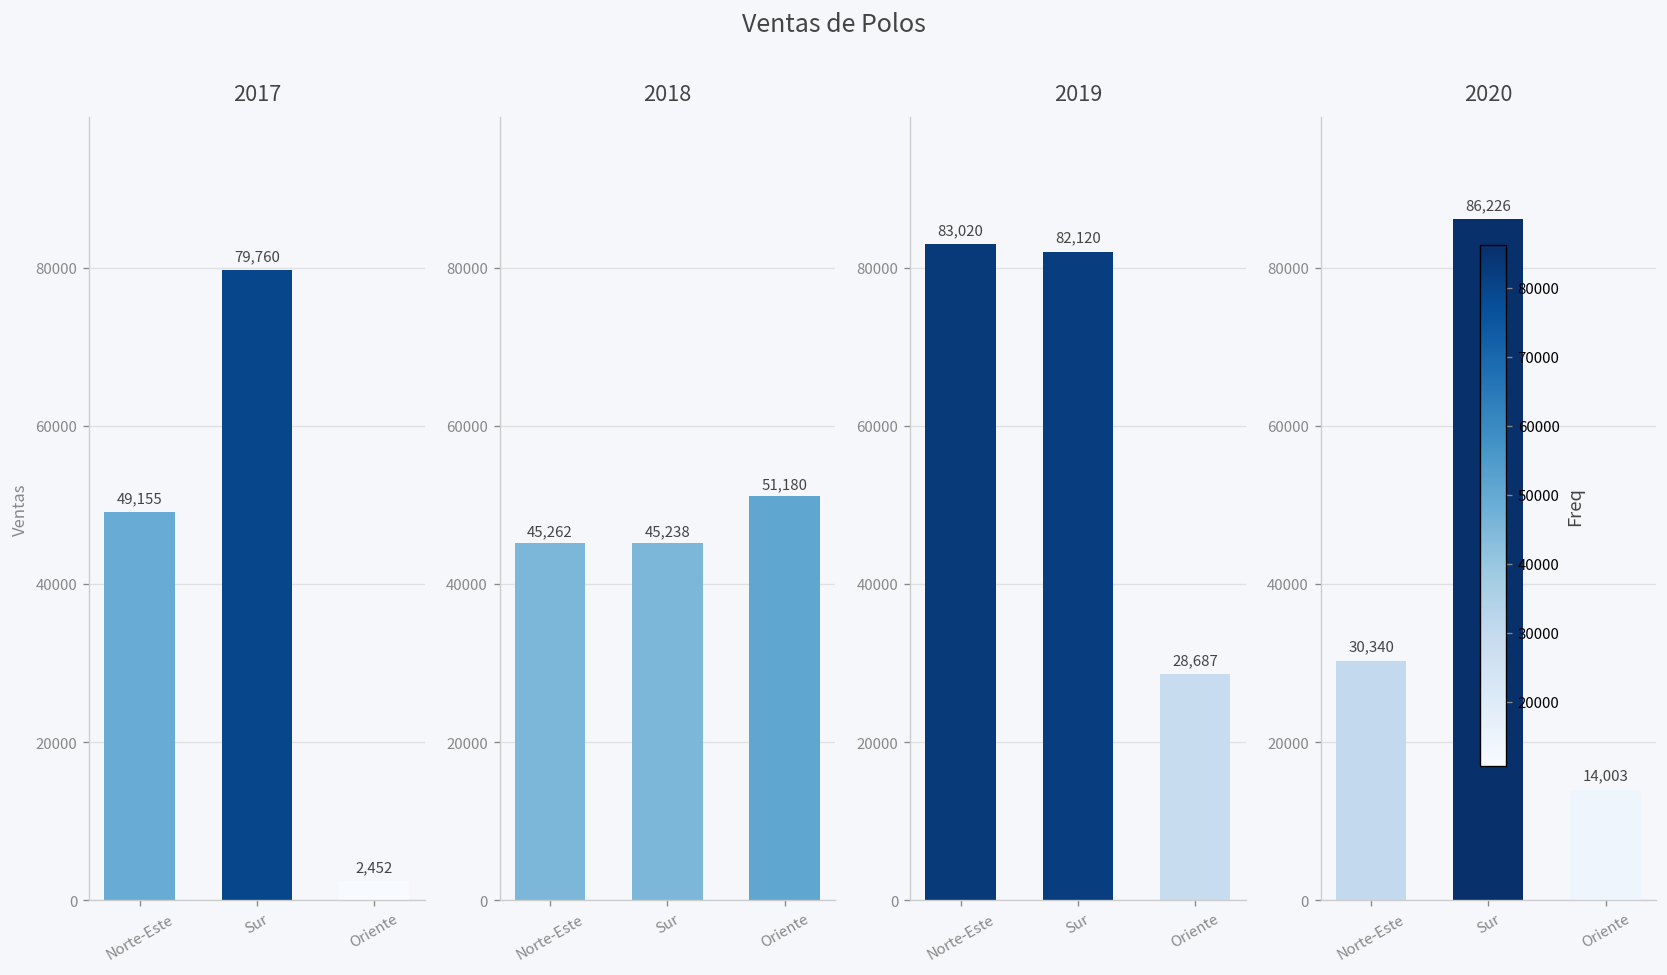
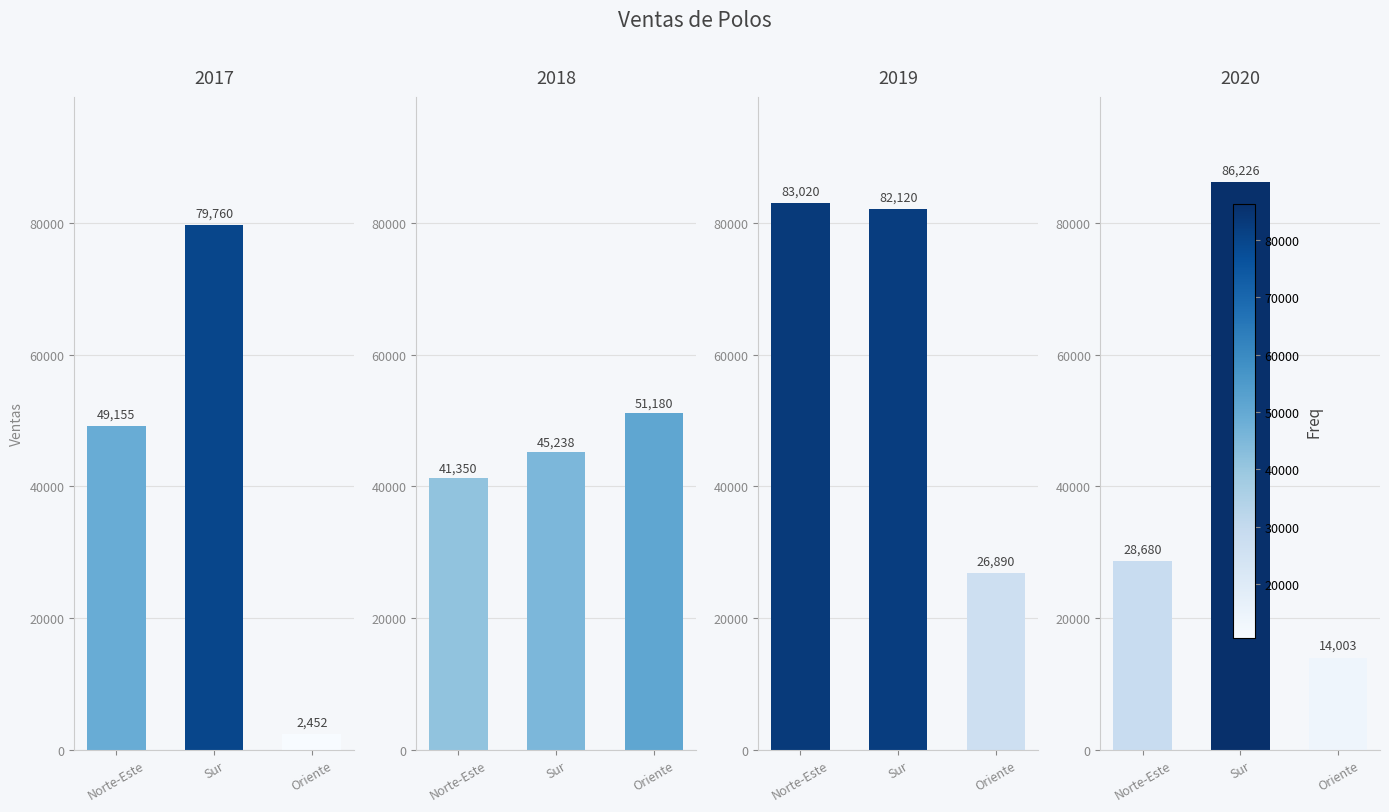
2018, Norte-Este: 45,262 -> 41,350
2019, Oriente: 28,687 -> 26,890
2020, Norte-Este: 30,340 -> 28,680
